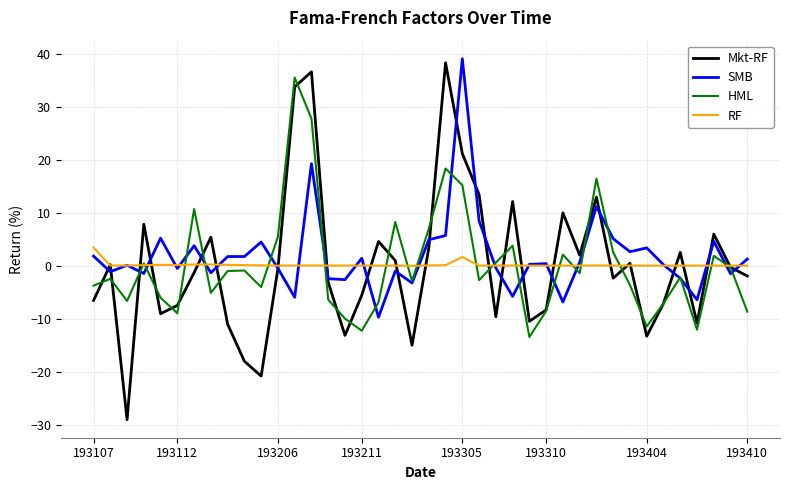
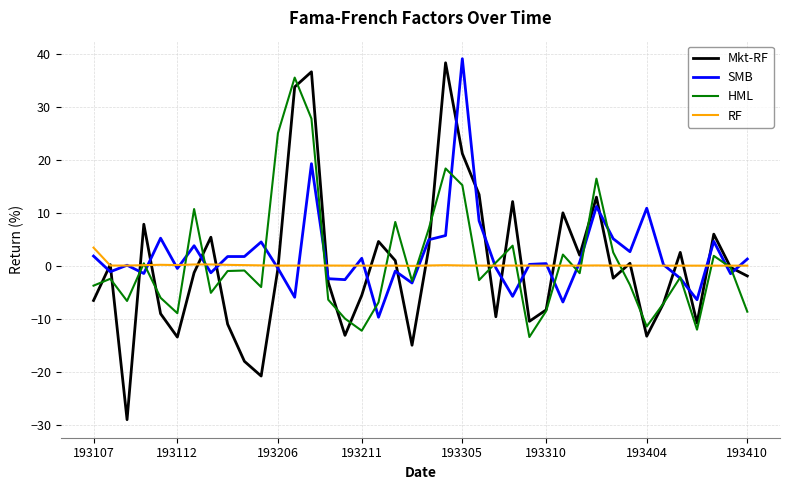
Mkt-RF, 193112: -7 -> -13
HML, 193206: 5 -> 25
RF, 193305: 2 -> 0
SMB, 193404: 3 -> 11
